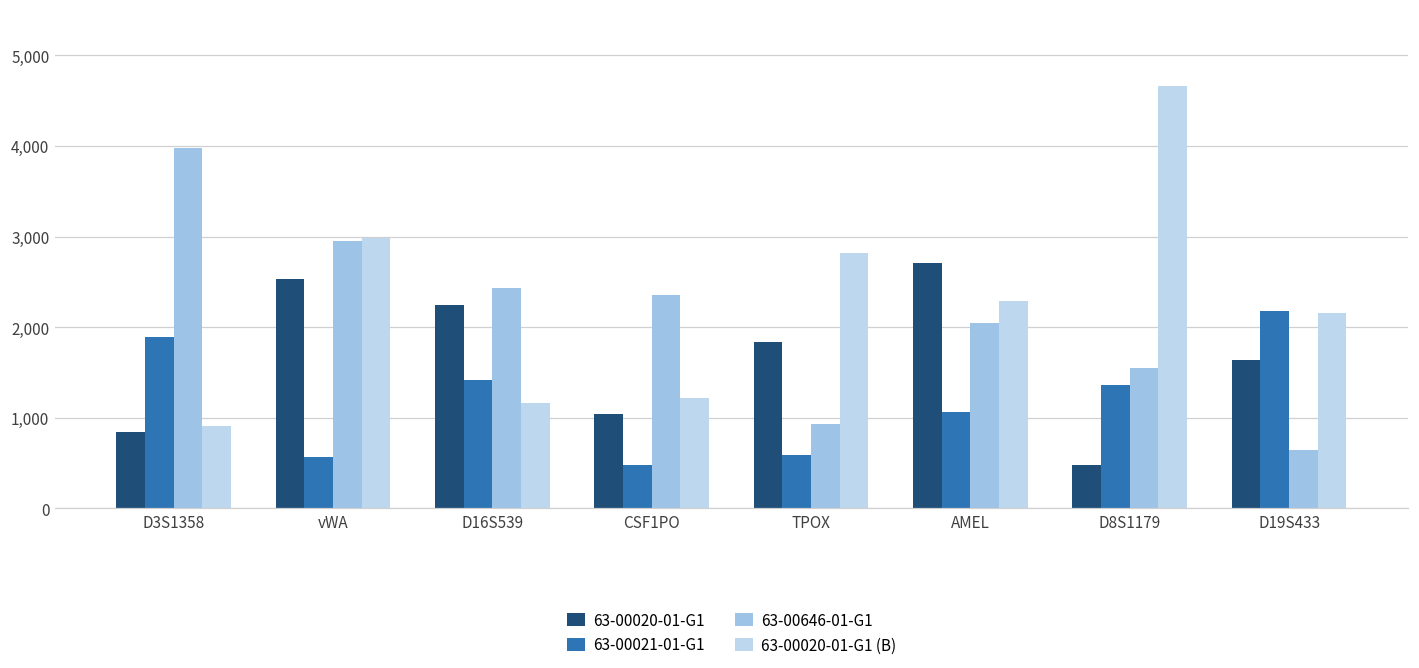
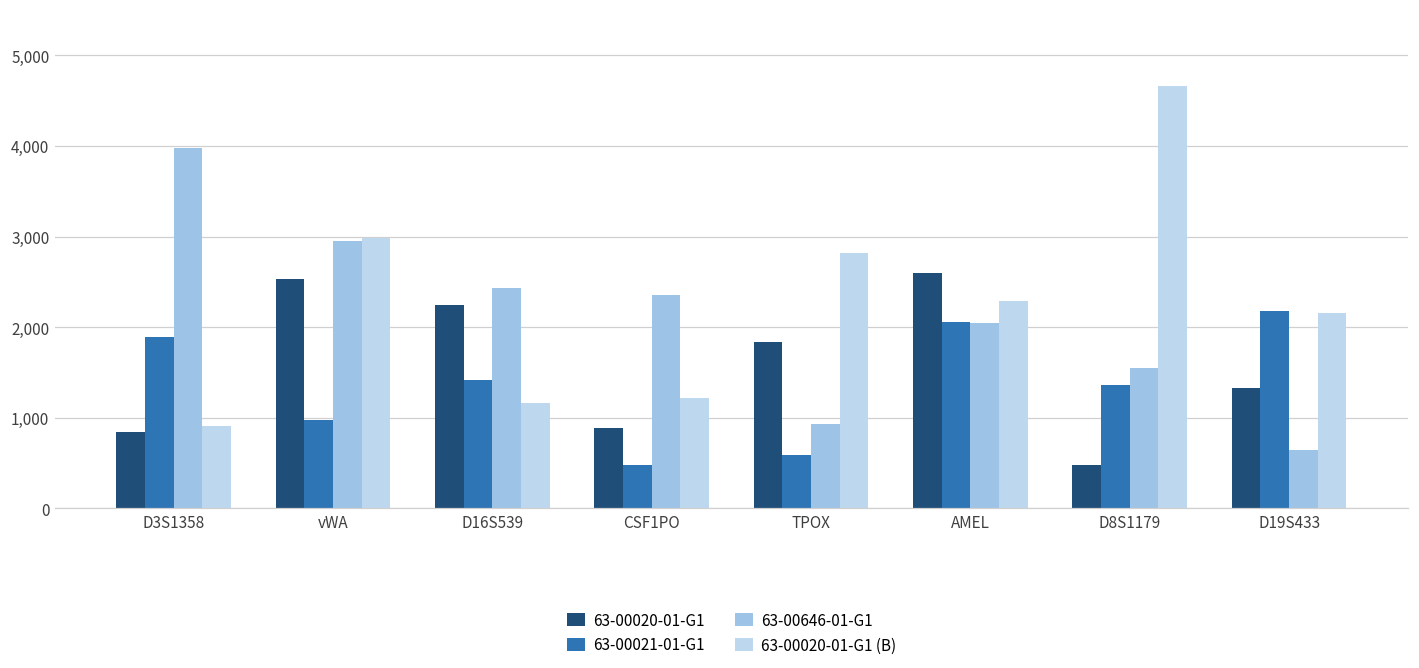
63-00021-01-G1, vWA: 600 -> 1,000
63-00020-01-G1, CSF1PO: 1,000 -> 900
63-00020-01-G1, AMEL: 2,700 -> 2,600
63-00021-01-G1, AMEL: 1,100 -> 2,100
63-00020-01-G1, D19S433: 1,600 -> 1,300
